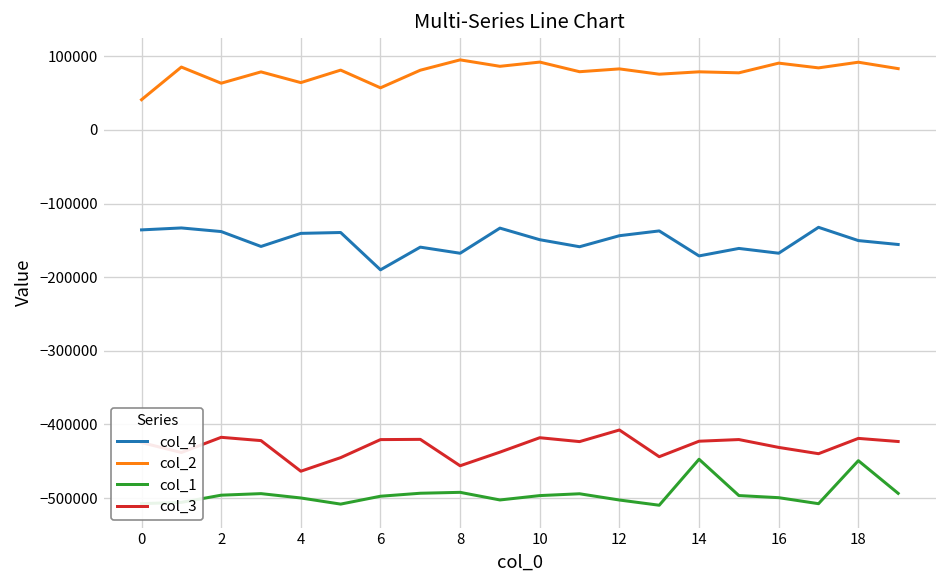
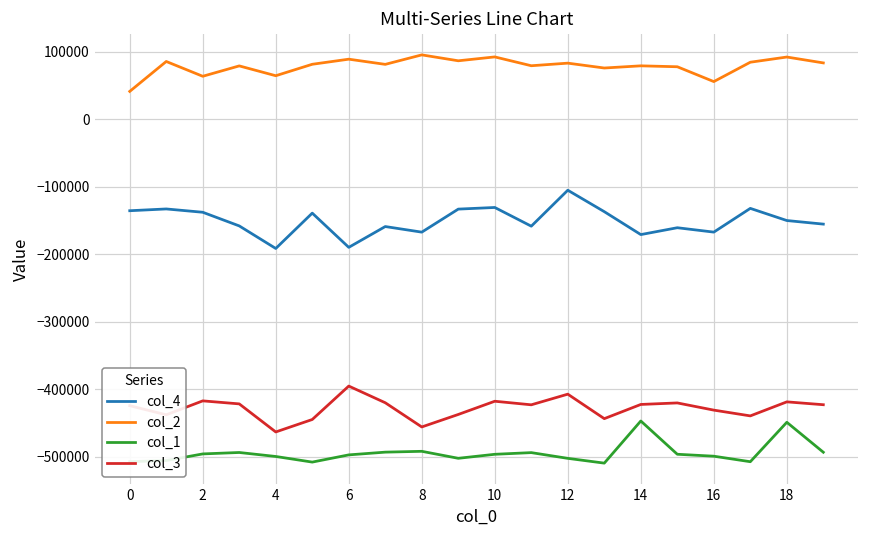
col_4, 4: -140000 -> -190000
col_2, 6: 60000 -> 90000
col_3, 6: -420000 -> -400000
col_4, 10: -150000 -> -130000
col_4, 12: -140000 -> -110000
col_2, 16: 90000 -> 60000
